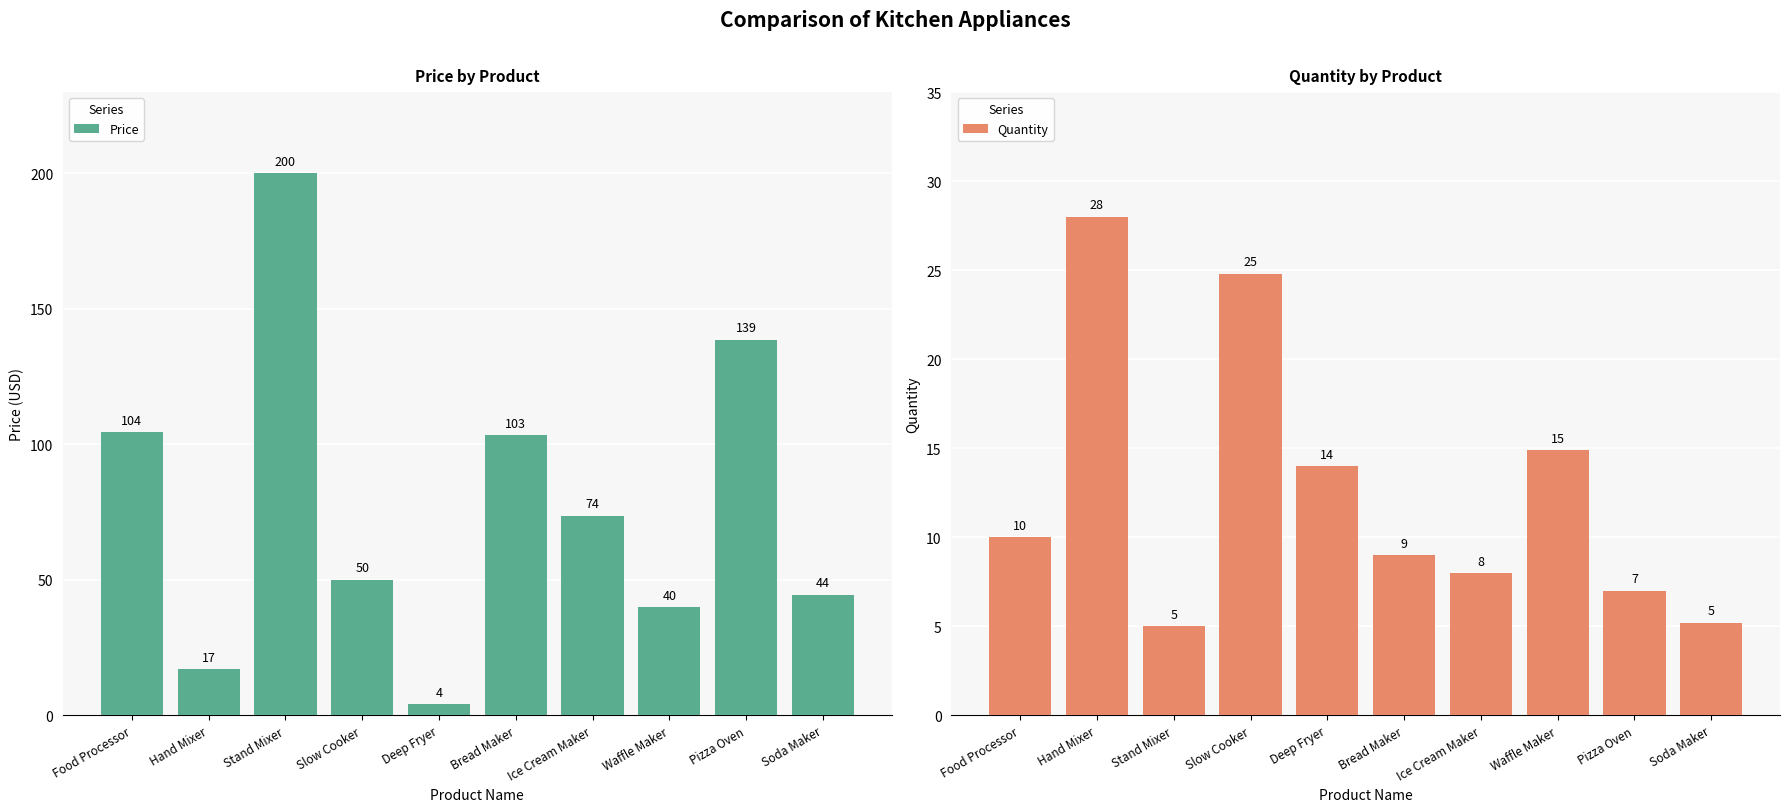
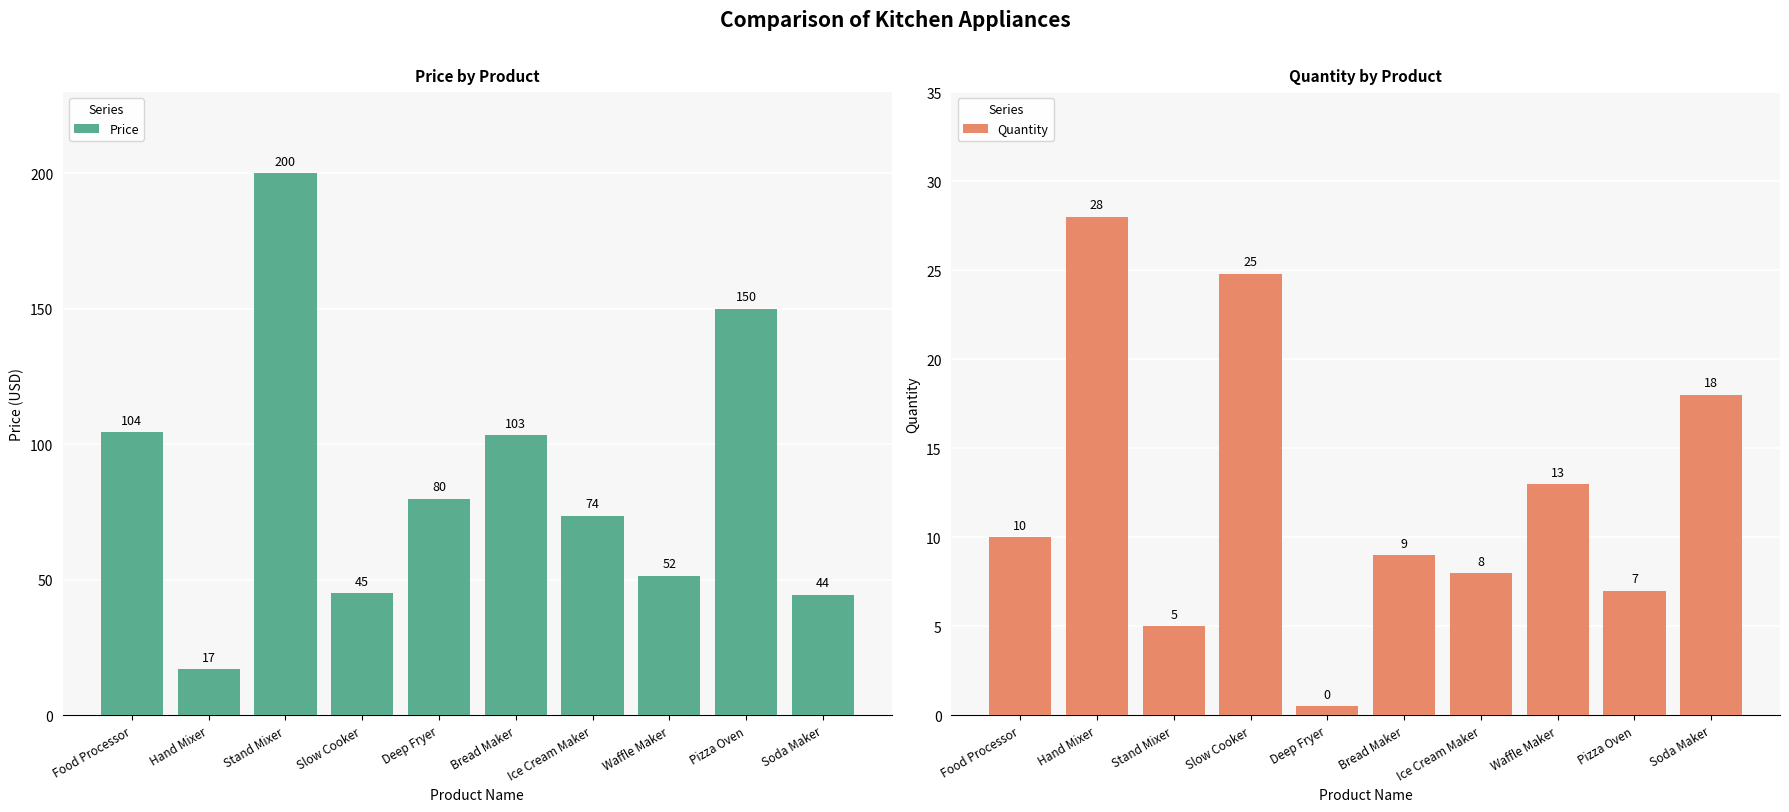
Price by Product, Slow Cooker: 50 -> 45
Price by Product, Deep Fryer: 4 -> 80
Price by Product, Waffle Maker: 40 -> 52
Price by Product, Pizza Oven: 139 -> 150
Quantity by Product, Deep Fryer: 14 -> 0
Quantity by Product, Waffle Maker: 15 -> 13
Quantity by Product, Soda Maker: 5 -> 18
